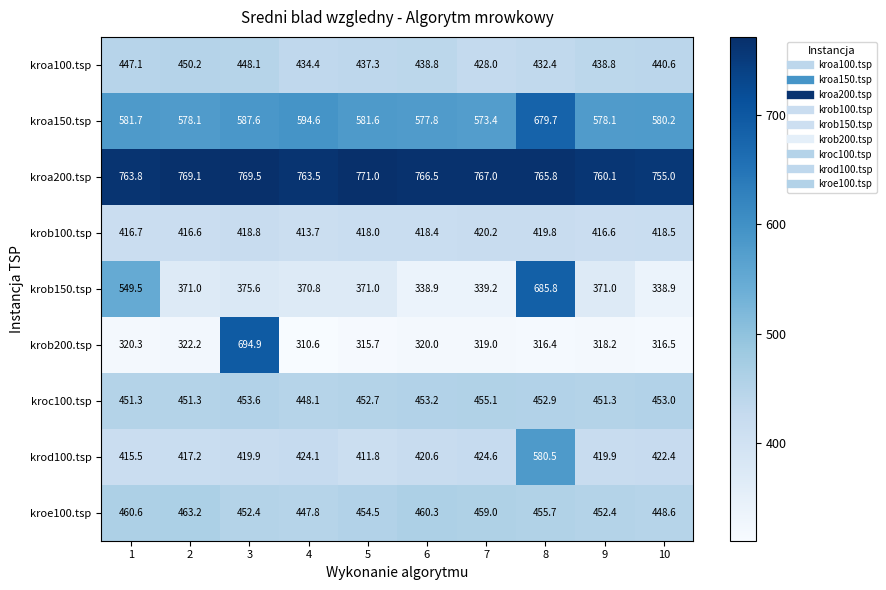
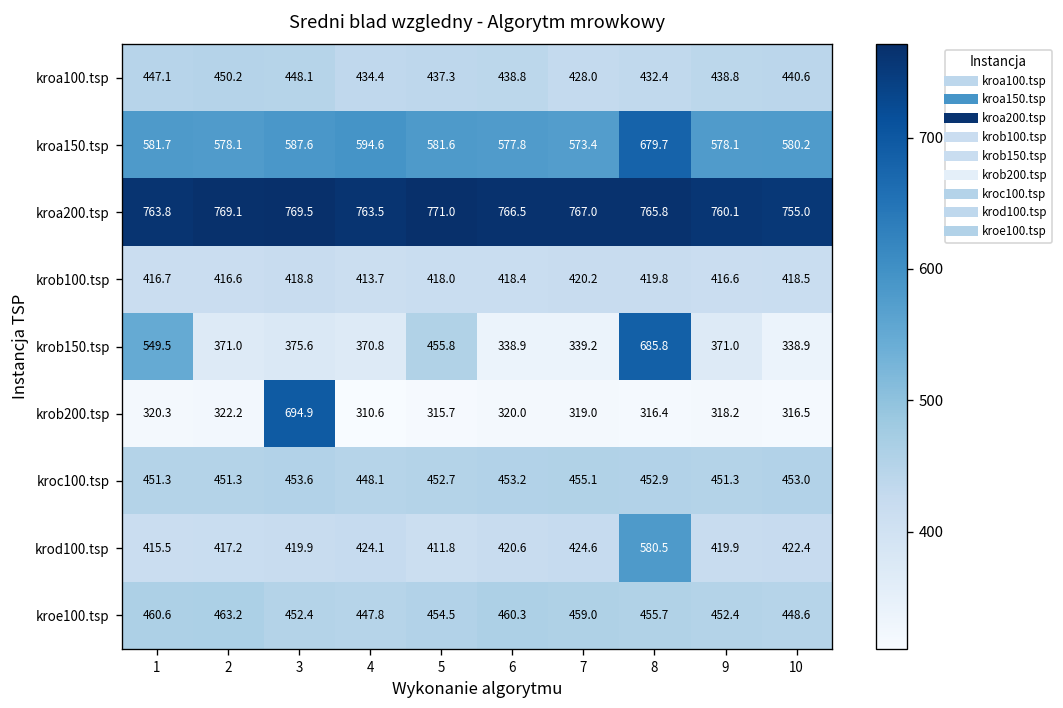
krob150.tsp, 5: 371.0 -> 455.8
